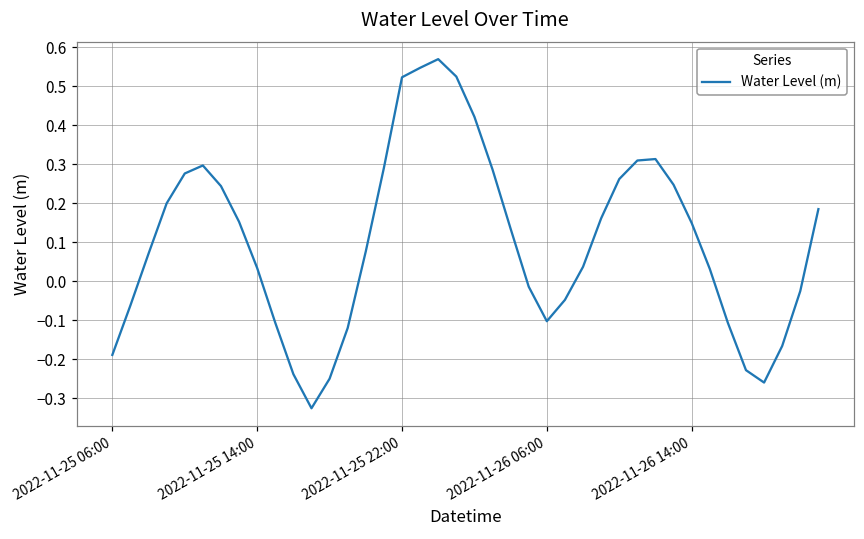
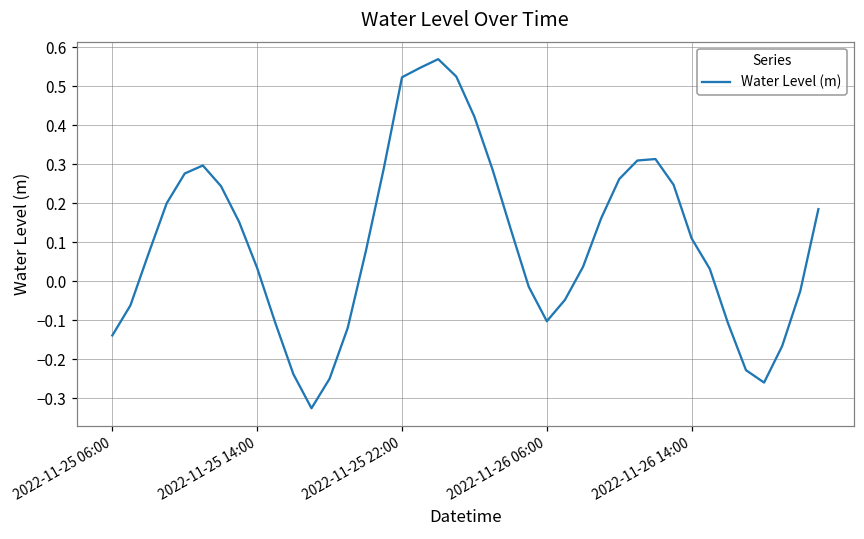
2022-11-25 06:00: -0.19 -> -0.14
2022-11-26 14:00: 0.15 -> 0.11
